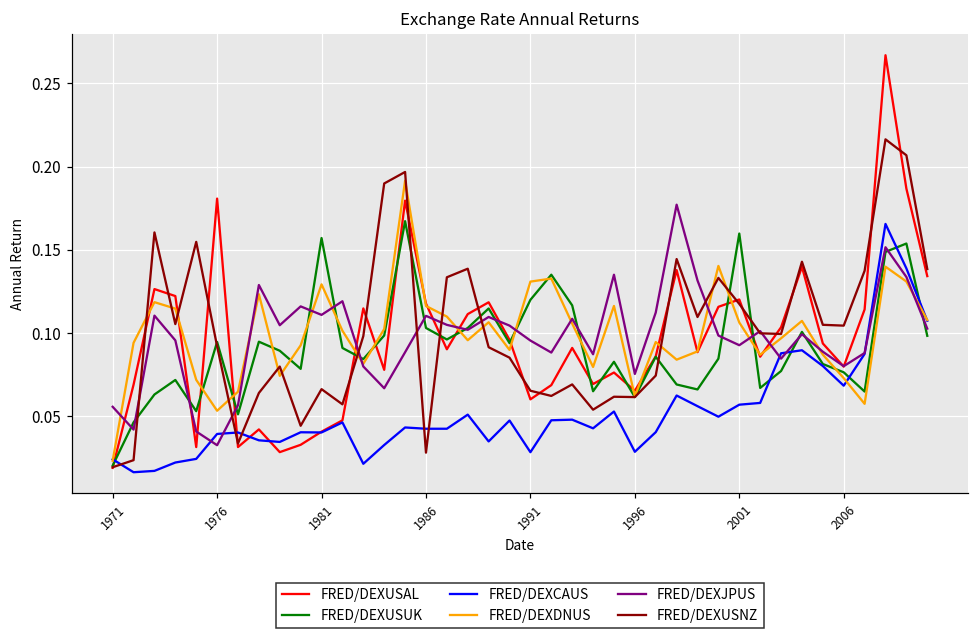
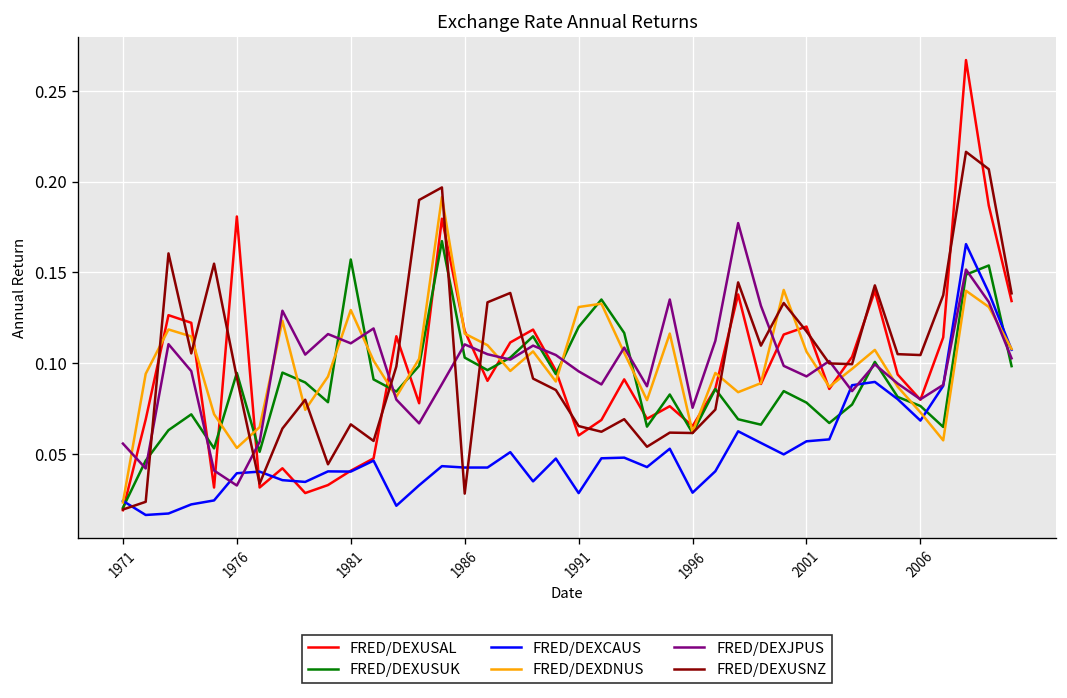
FRED/DEXUSUK, 2001: 0.160 -> 0.078
